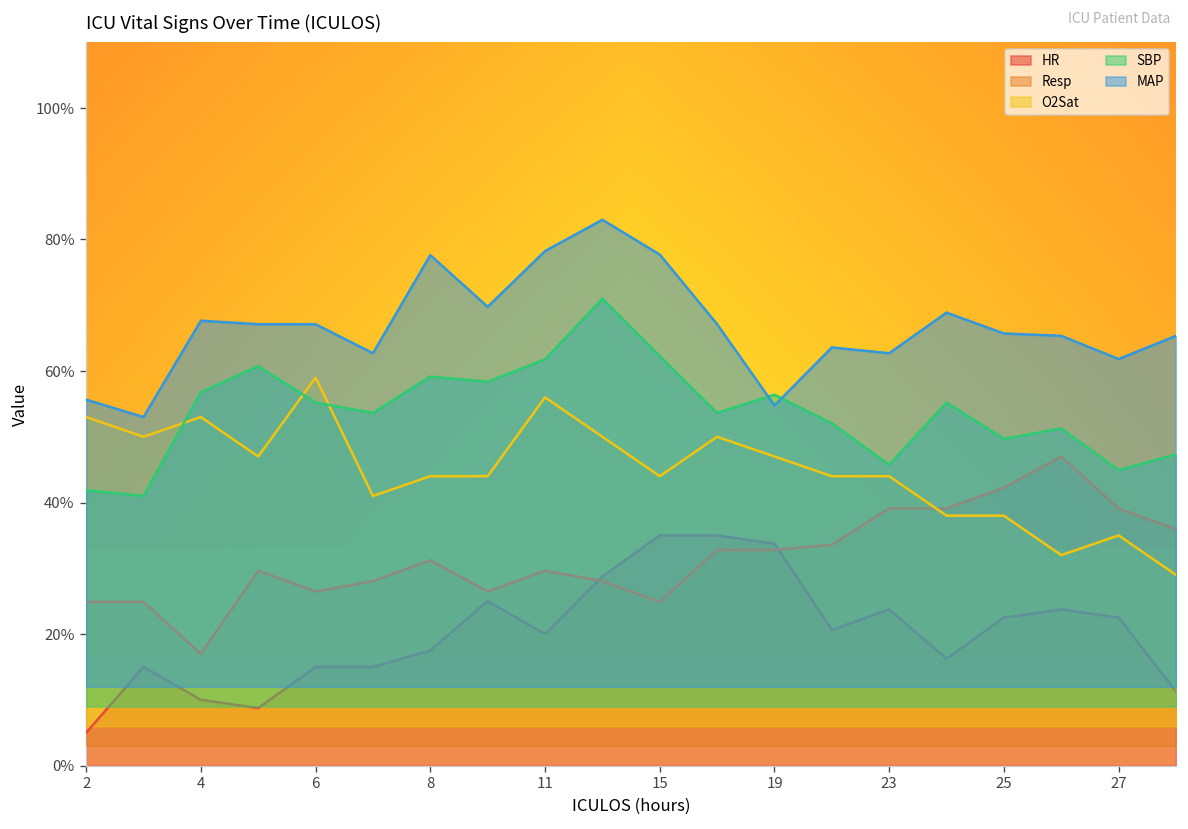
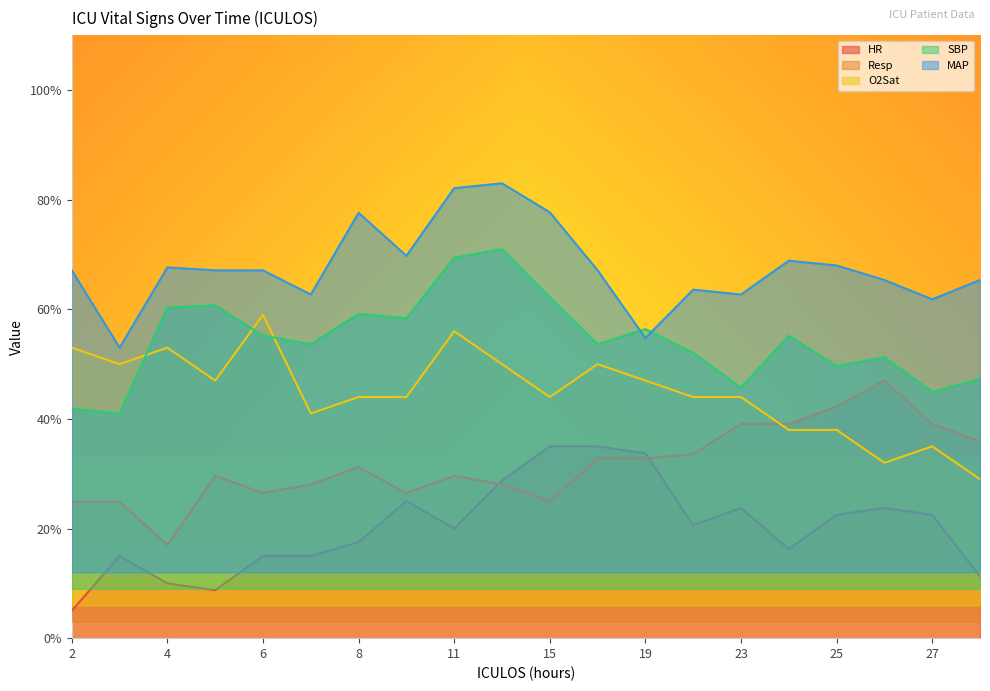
MAP, 2: 56% -> 67%
SBP, 4: 57% -> 60%
SBP, 11: 62% -> 69%
MAP, 11: 78% -> 82%
MAP, 25: 66% -> 68%
